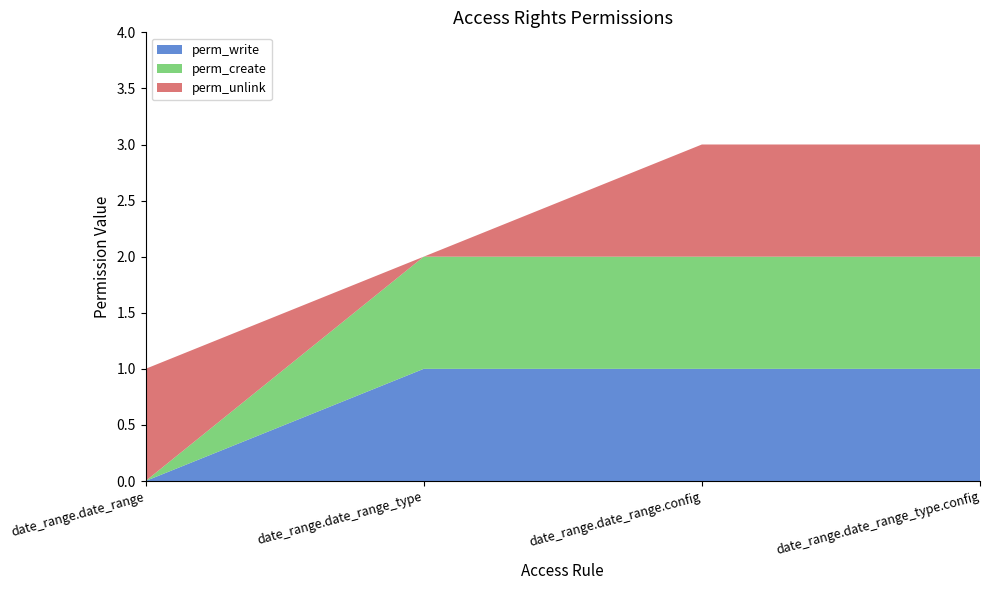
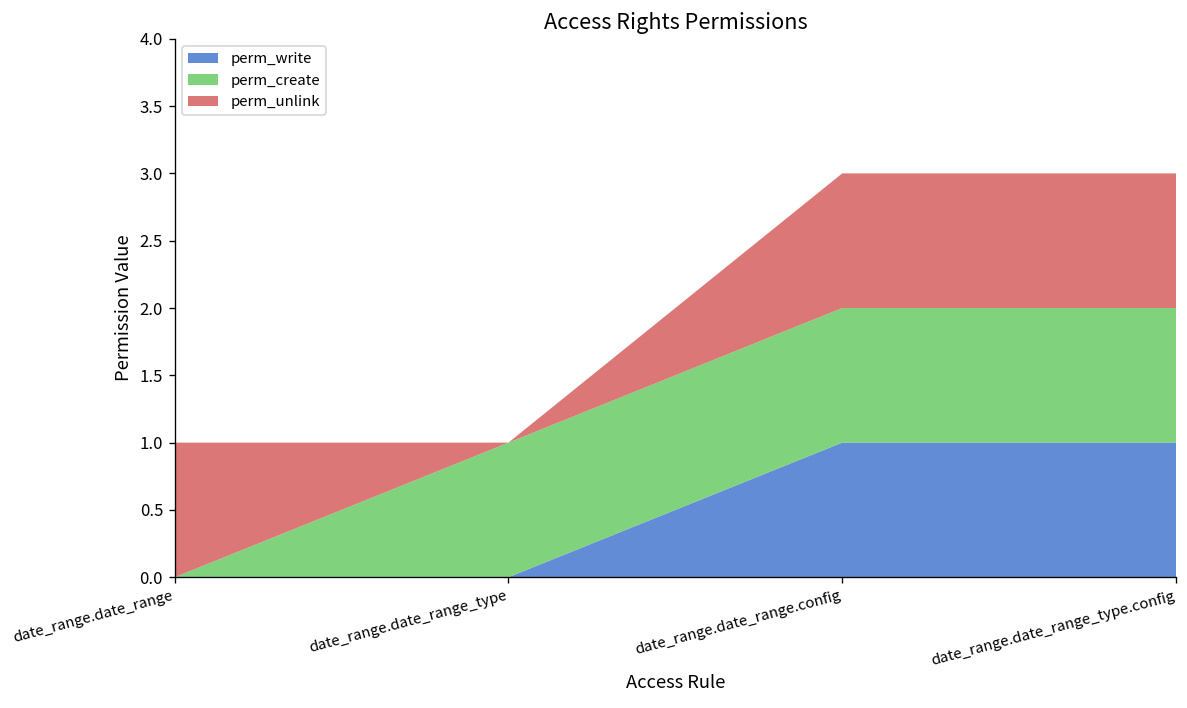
perm_write, date_range.date_range_type: 1 -> 0
